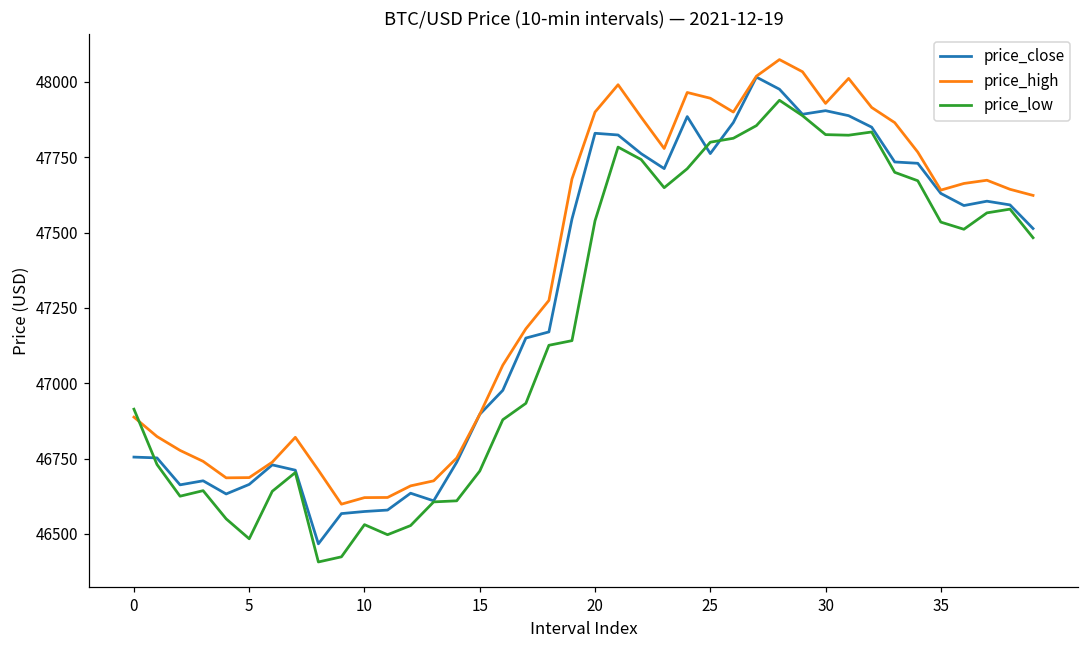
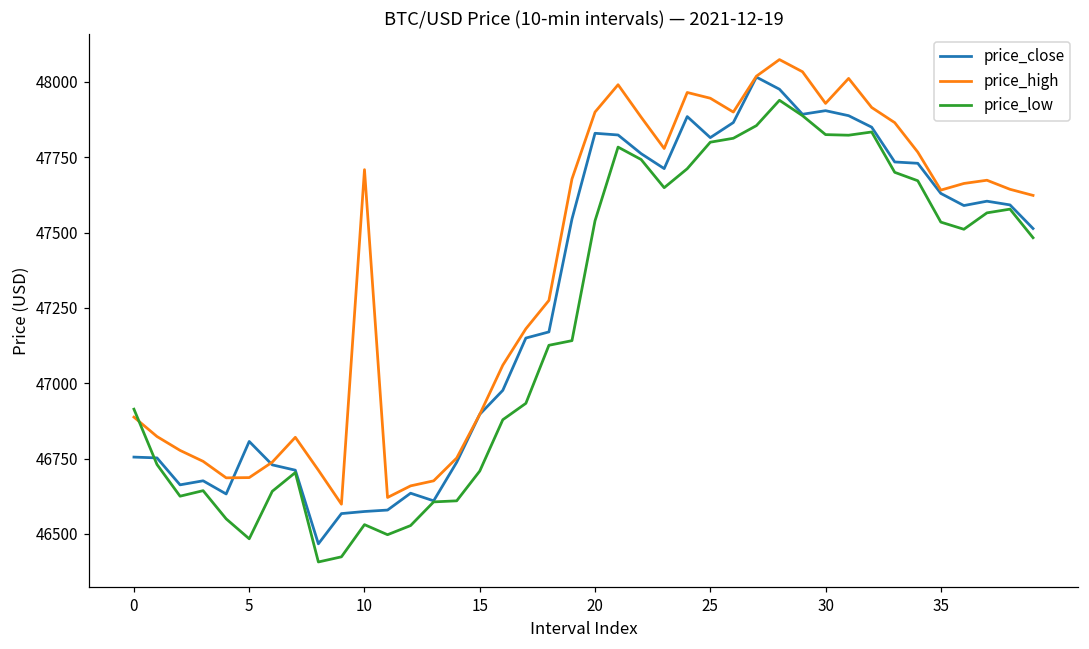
price_close, 5: 46660 -> 46810
price_high, 10: 46620 -> 47710
price_close, 25: 47760 -> 47820
